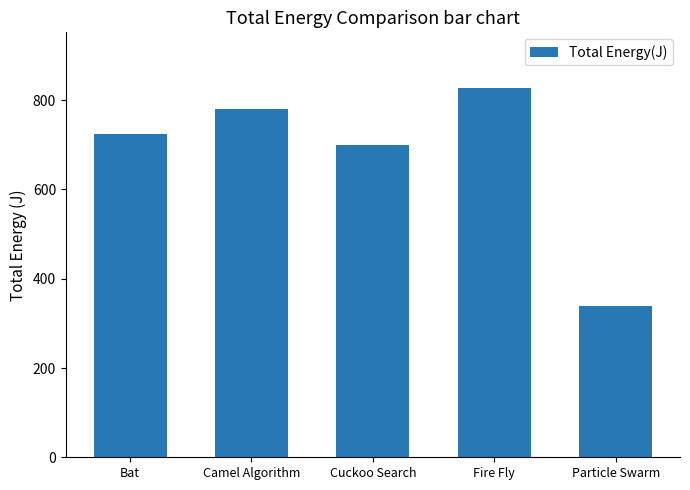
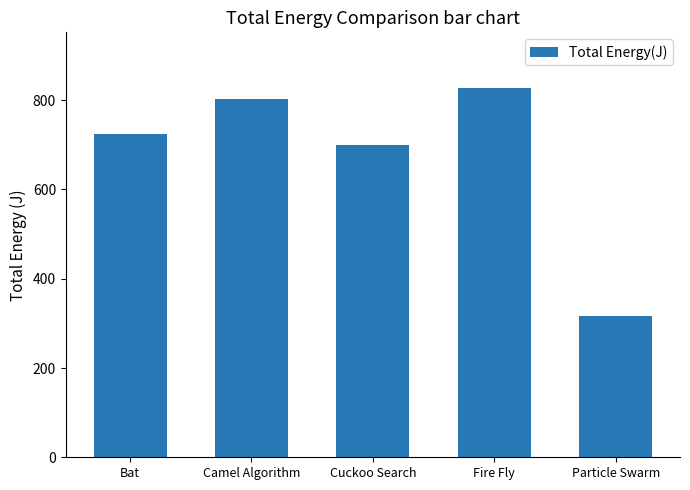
Camel Algorithm: 780 -> 800
Particle Swarm: 340 -> 320
